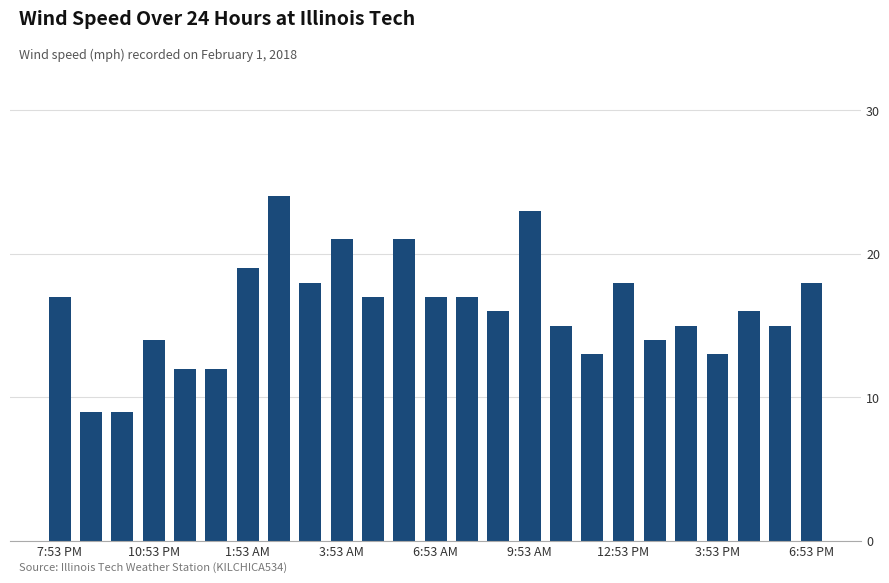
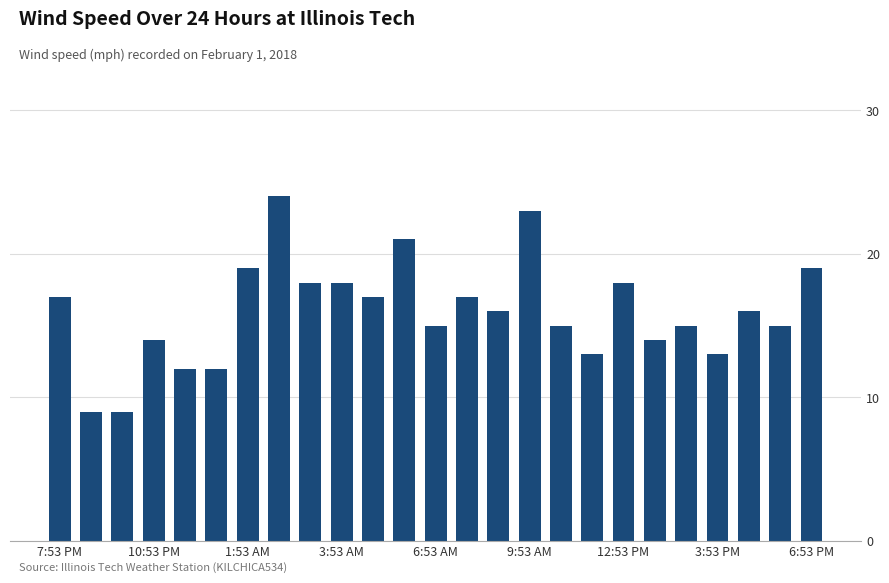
3:53 AM: 21 -> 18
6:53 AM: 17 -> 15
6:53 PM: 18 -> 19
